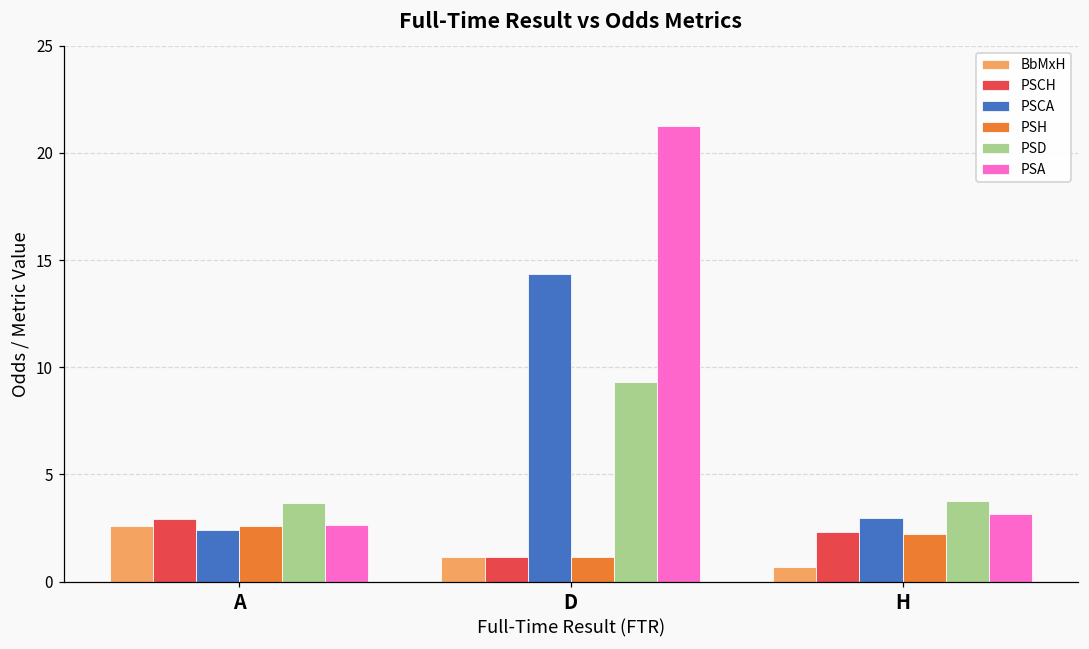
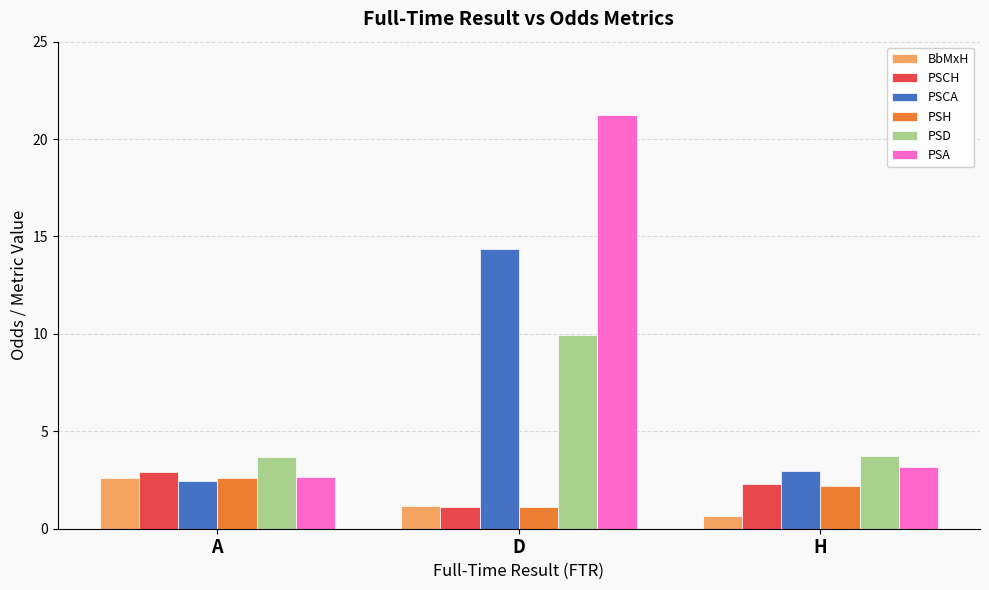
PSD, D: 9.3 -> 9.9
